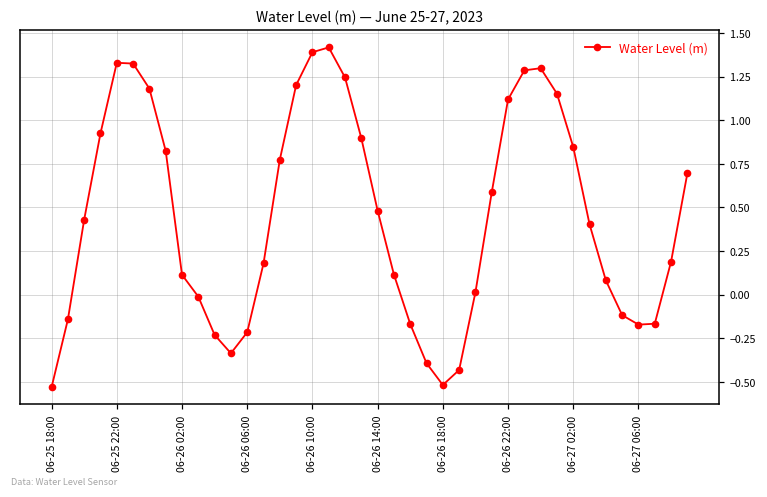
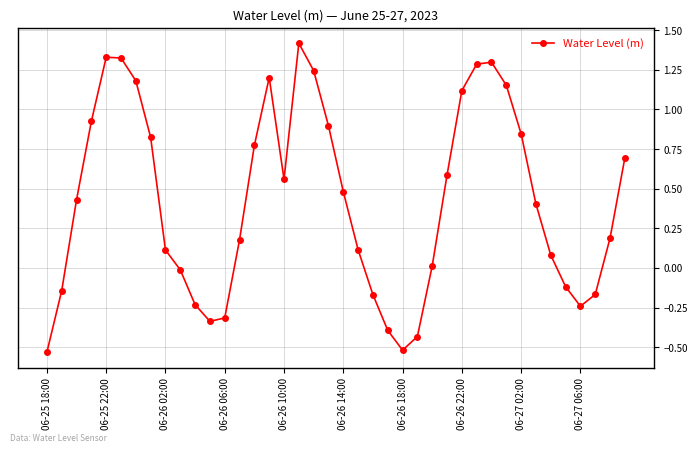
06-26 06:00: -0.22 -> -0.31
06-26 10:00: 1.39 -> 0.56
06-27 06:00: -0.17 -> -0.24
